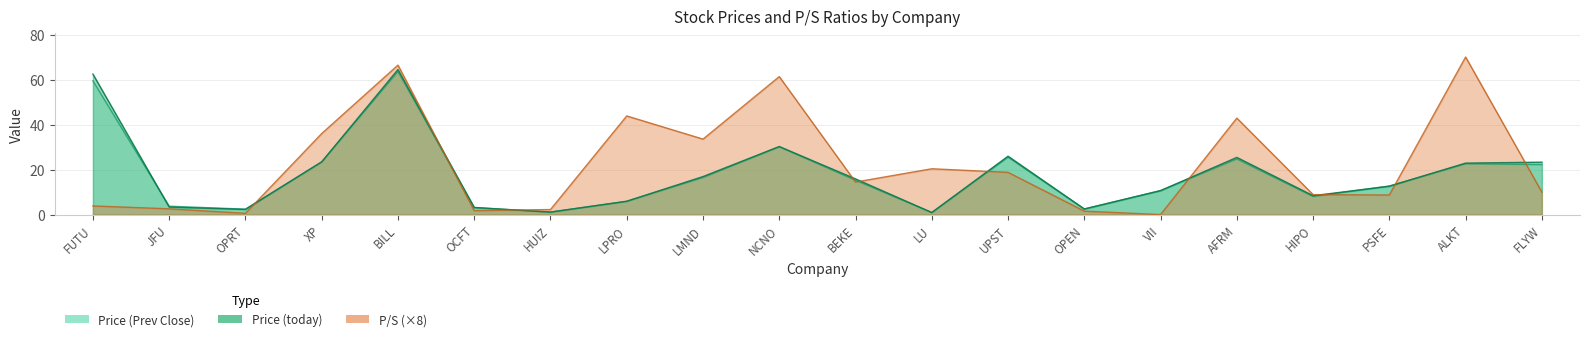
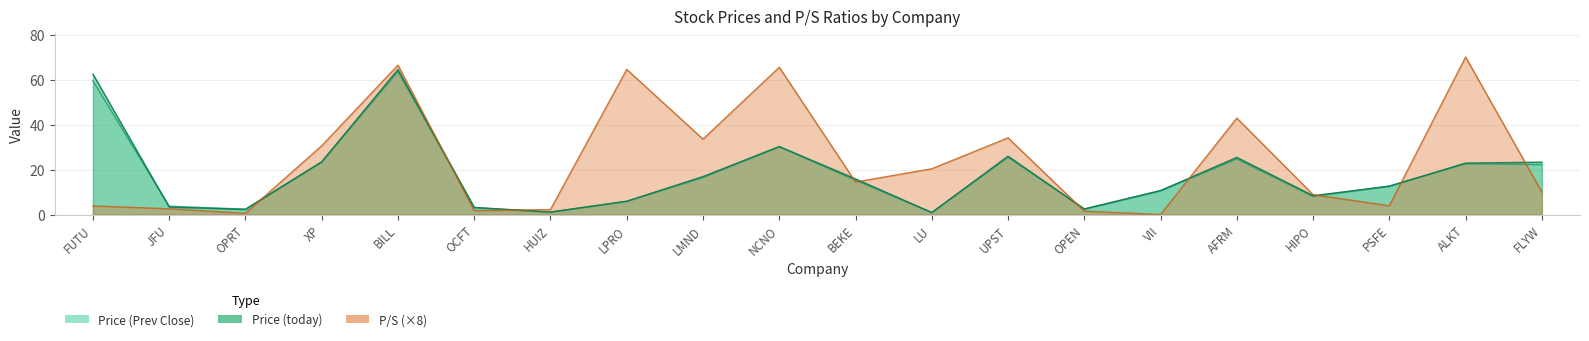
P/S (×8), XP: 36 -> 31
P/S (×8), LPRO: 44 -> 65
P/S (×8), NCNO: 61 -> 66
P/S (×8), UPST: 19 -> 34
P/S (×8), PSFE: 9 -> 4
